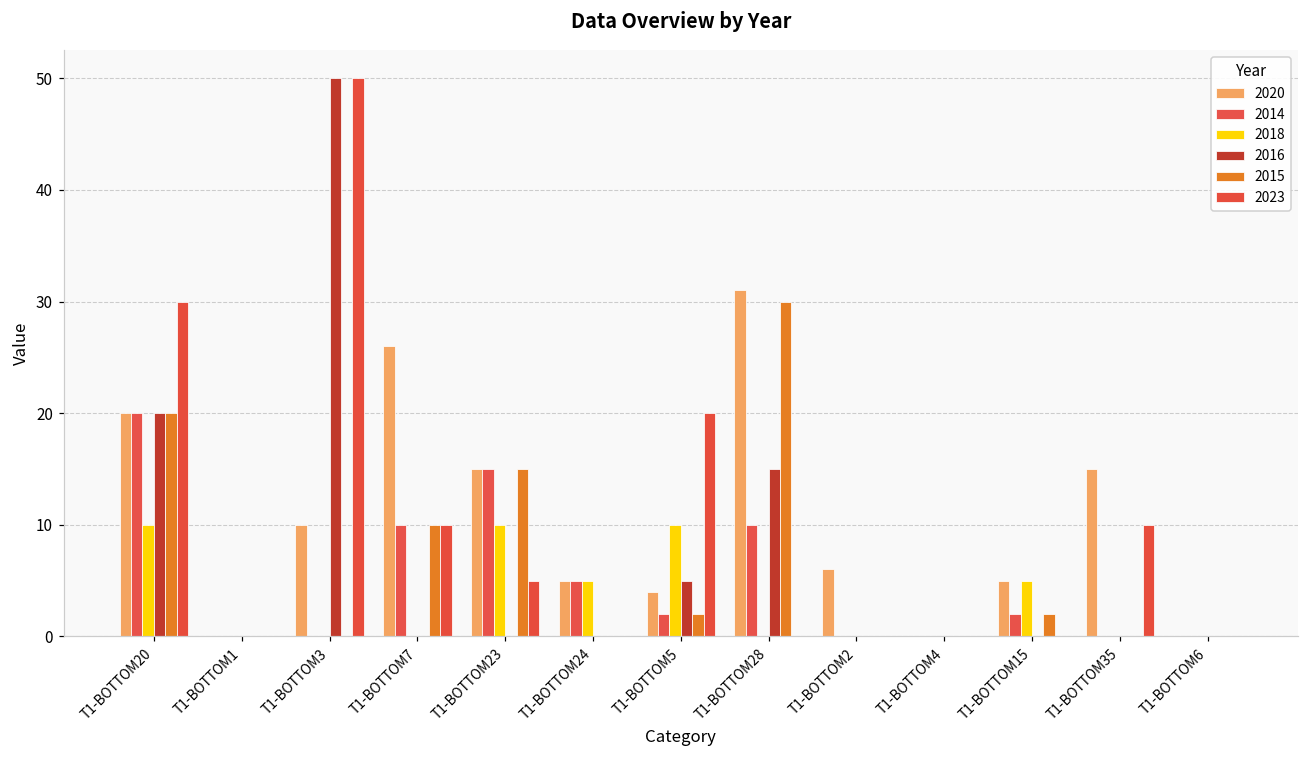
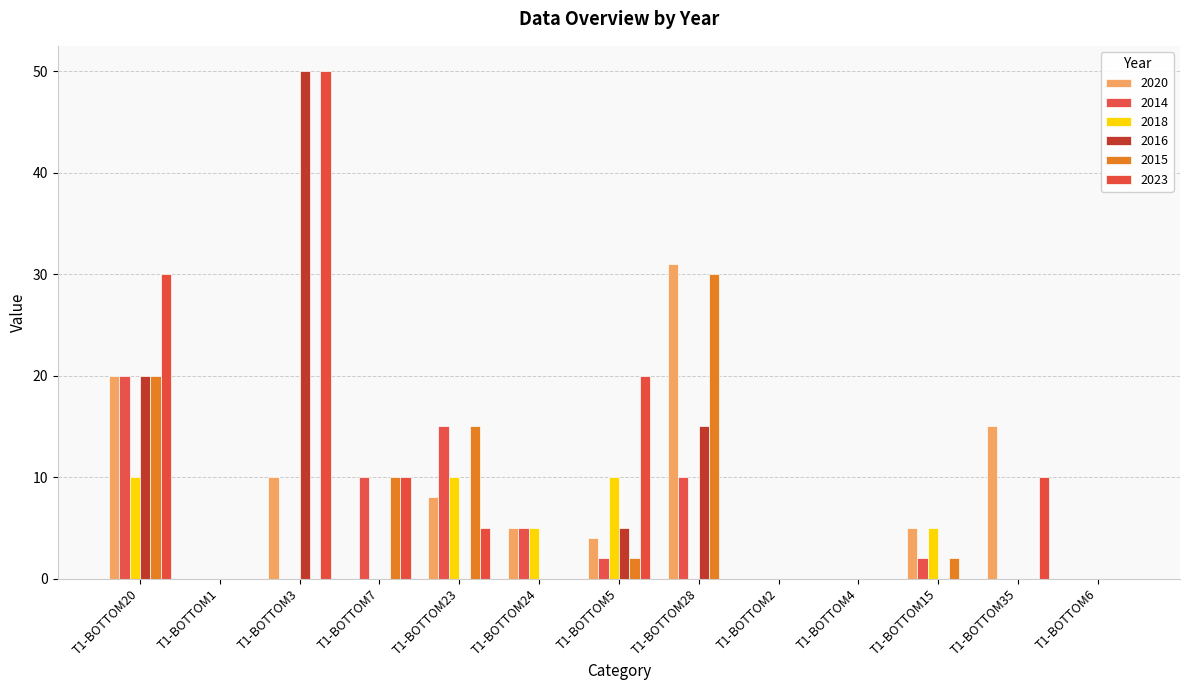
2020, T1-BOTTOM7: 26 -> 0
2020, T1-BOTTOM23: 15 -> 8
2020, T1-BOTTOM2: 6 -> 0
